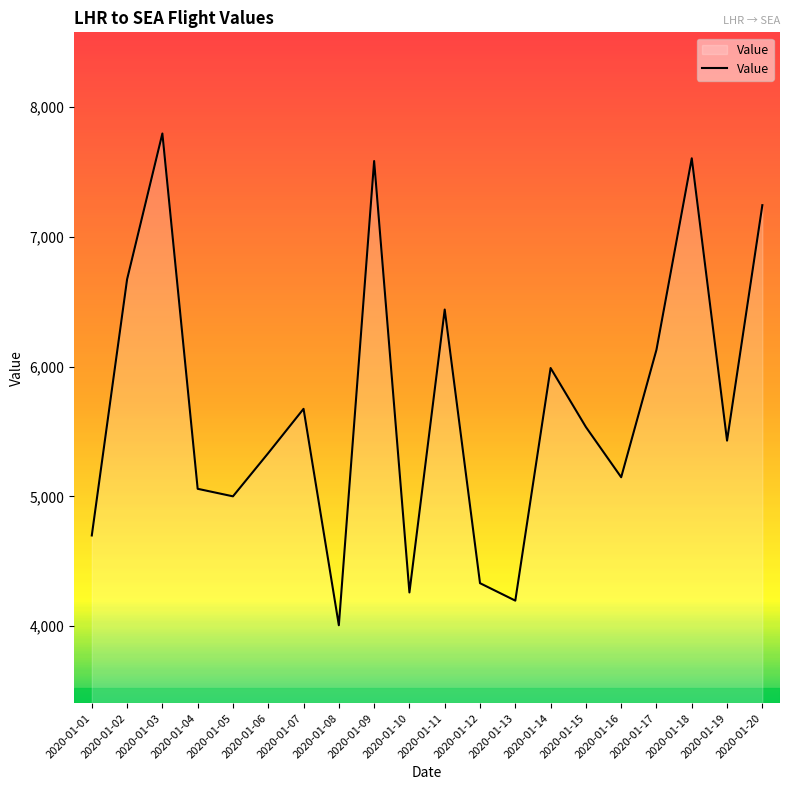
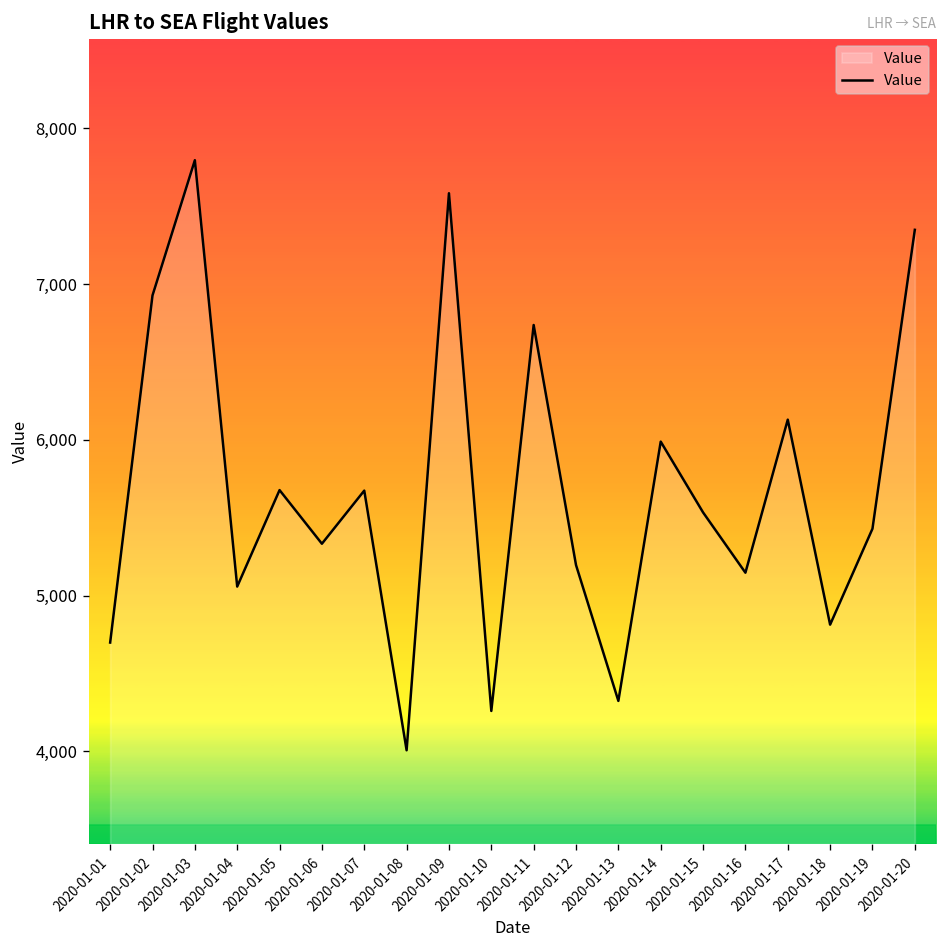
2020-01-02: 6,670 -> 6,930
2020-01-05: 5,000 -> 5,680
2020-01-11: 6,440 -> 6,740
2020-01-12: 4,330 -> 5,200
2020-01-13: 4,200 -> 4,320
2020-01-18: 7,600 -> 4,810
2020-01-20: 7,240 -> 7,350
